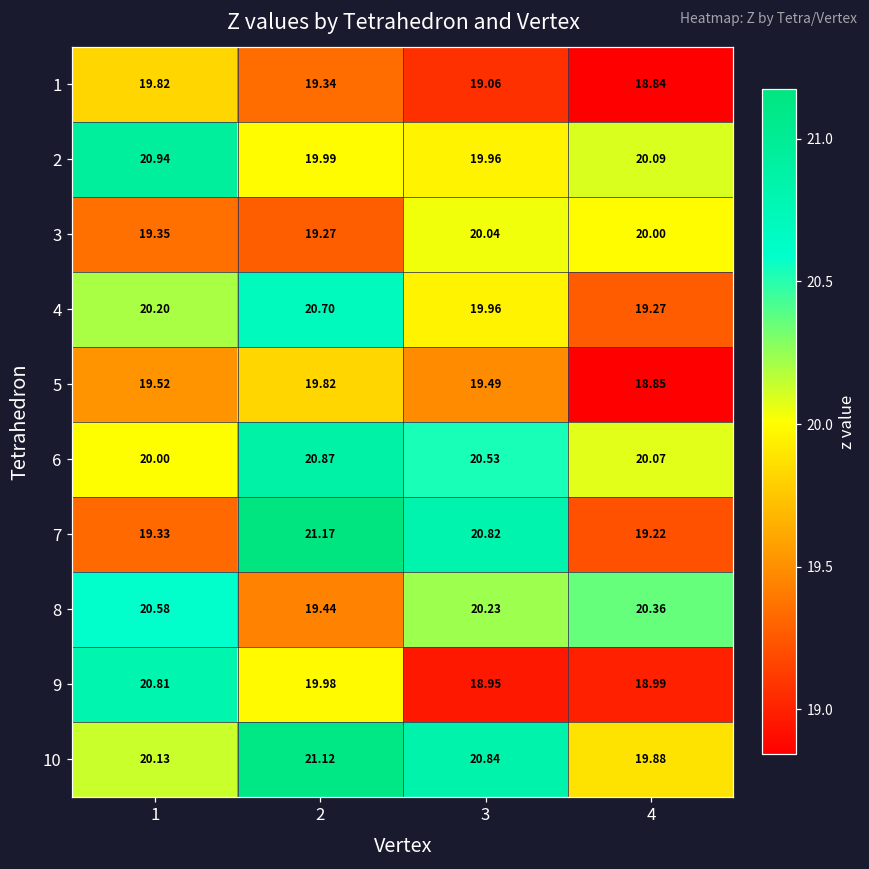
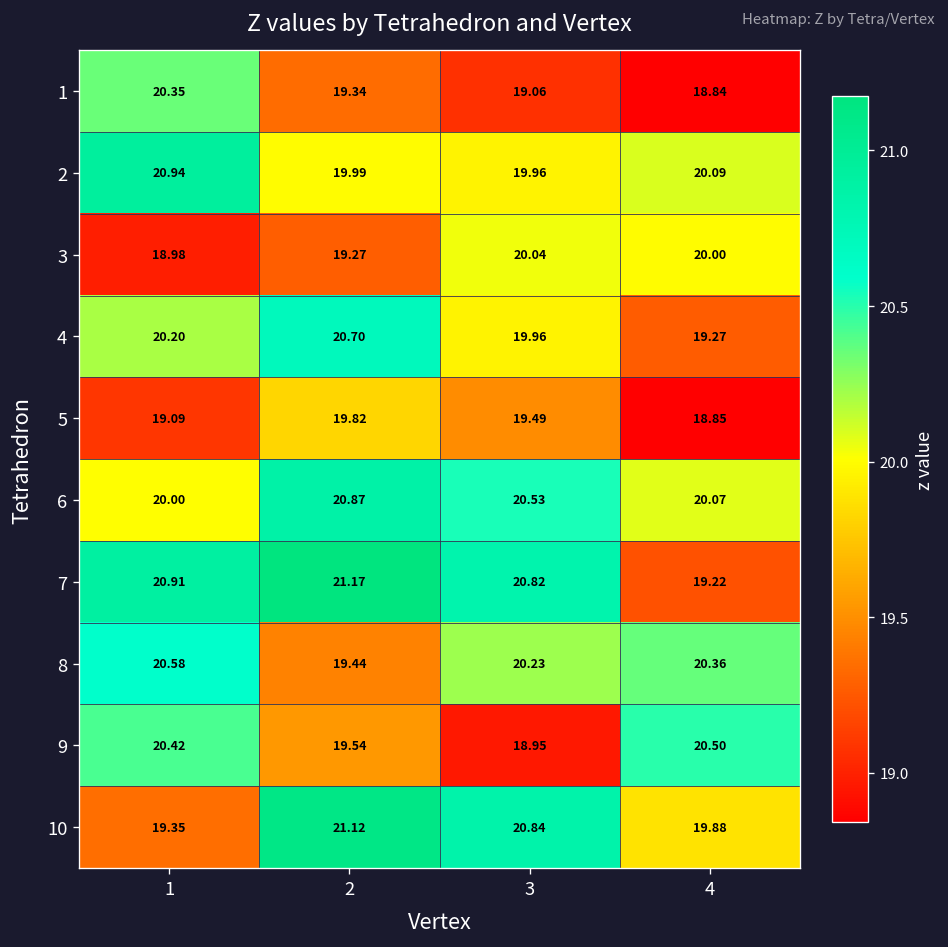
1, 1: 19.82 -> 20.35
3, 1: 19.35 -> 18.98
5, 1: 19.52 -> 19.09
7, 1: 19.33 -> 20.91
9, 1: 20.81 -> 20.42
9, 2: 19.98 -> 19.54
9, 4: 18.99 -> 20.50
10, 1: 20.13 -> 19.35
